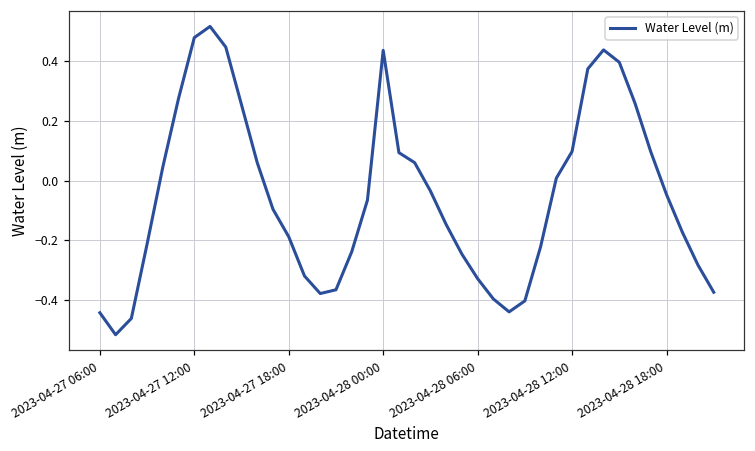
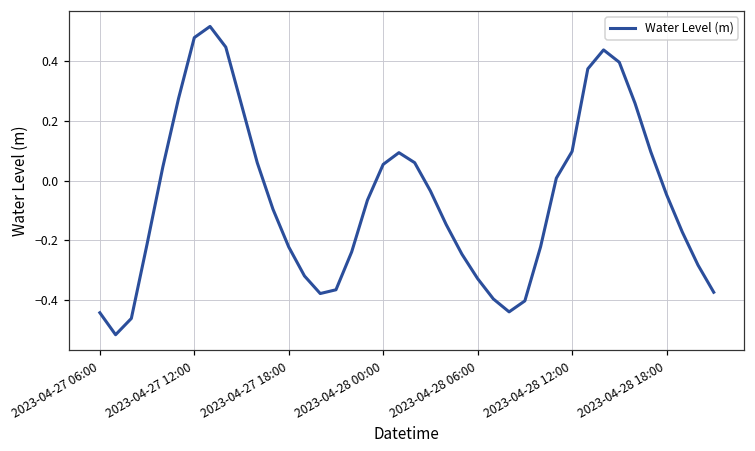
2023-04-27 18:00: -0.19 -> -0.22
2023-04-28 00:00: 0.44 -> 0.05
